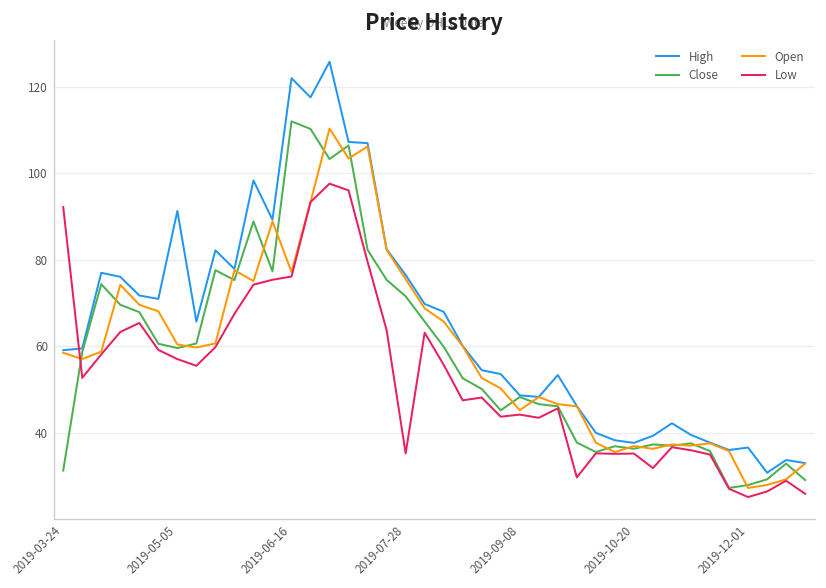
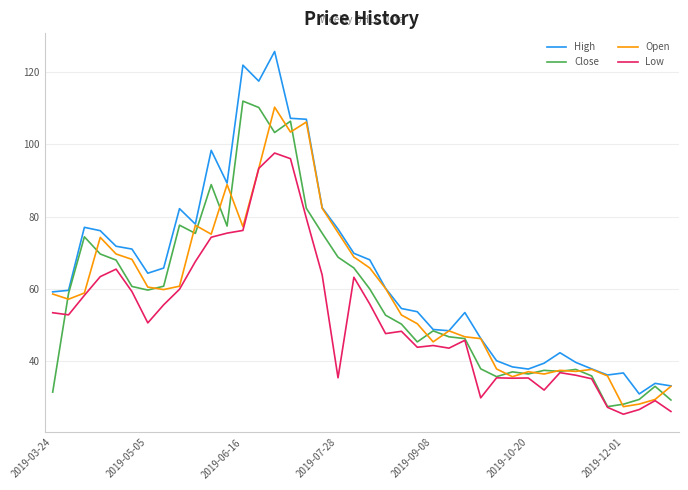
Low, 2019-03-24: 92 -> 53
High, 2019-05-05: 91 -> 64
Low, 2019-05-05: 57 -> 50
Close, 2019-07-28: 72 -> 69
